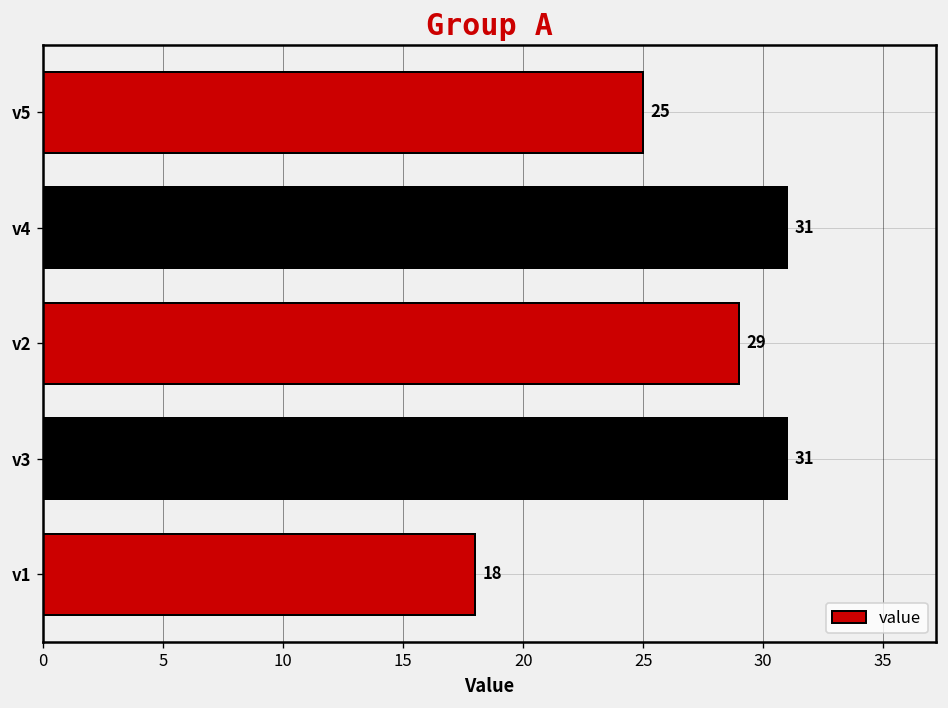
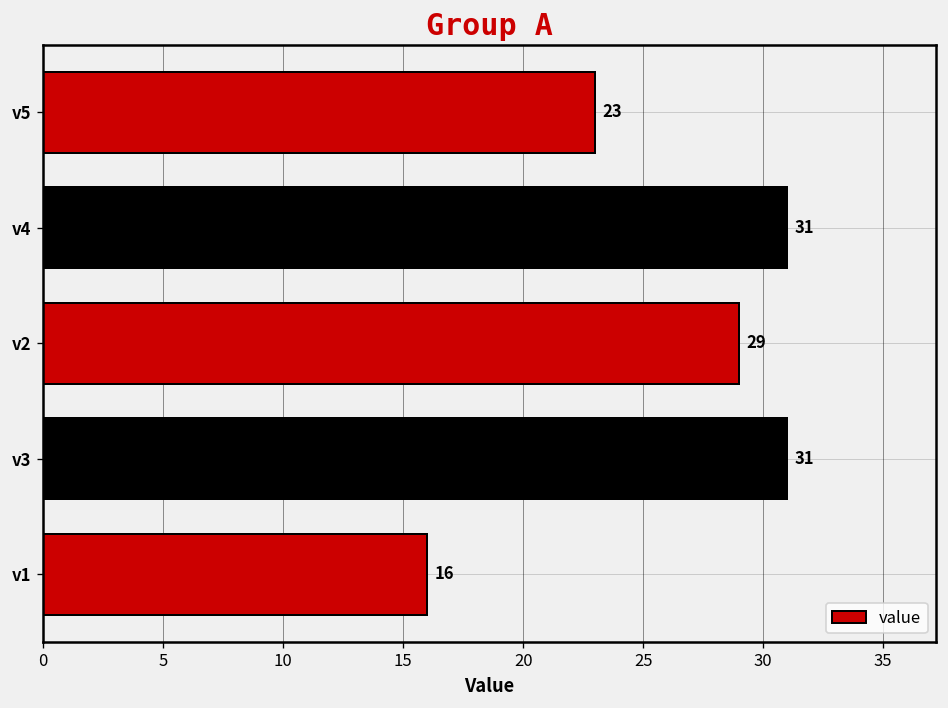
v5: 25 -> 23
v1: 18 -> 16
